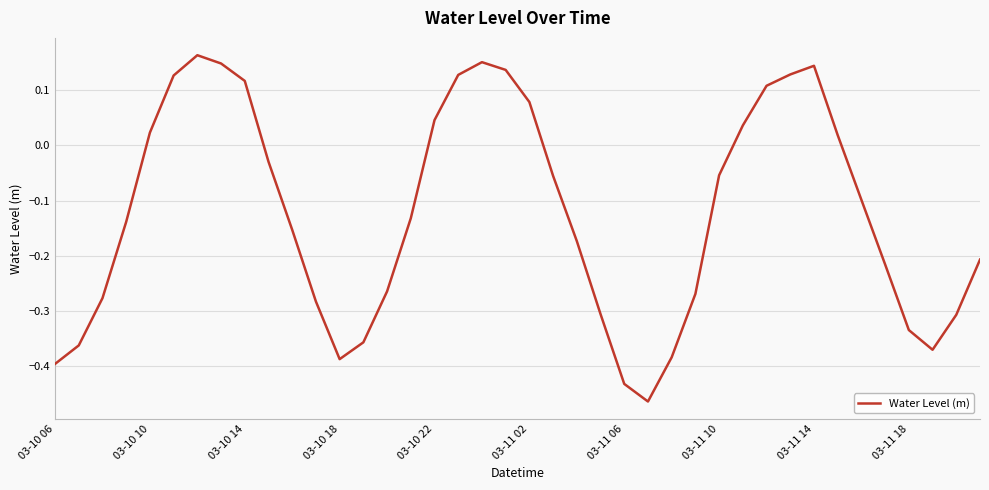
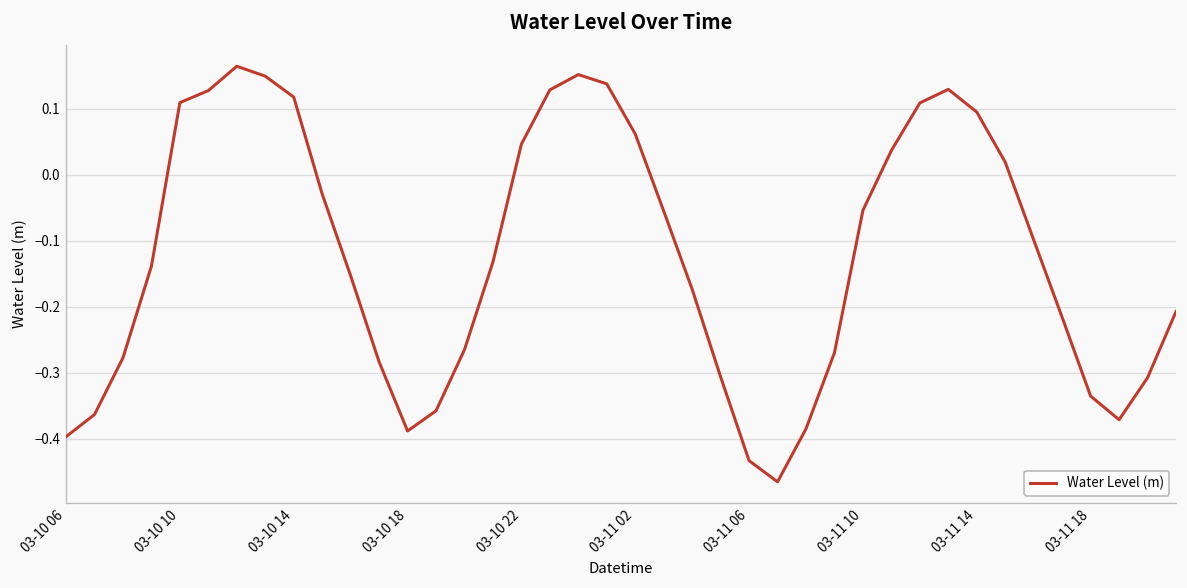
03-10 10: 0.02 -> 0.11
03-11 02: 0.08 -> 0.06
03-11 14: 0.14 -> 0.09
